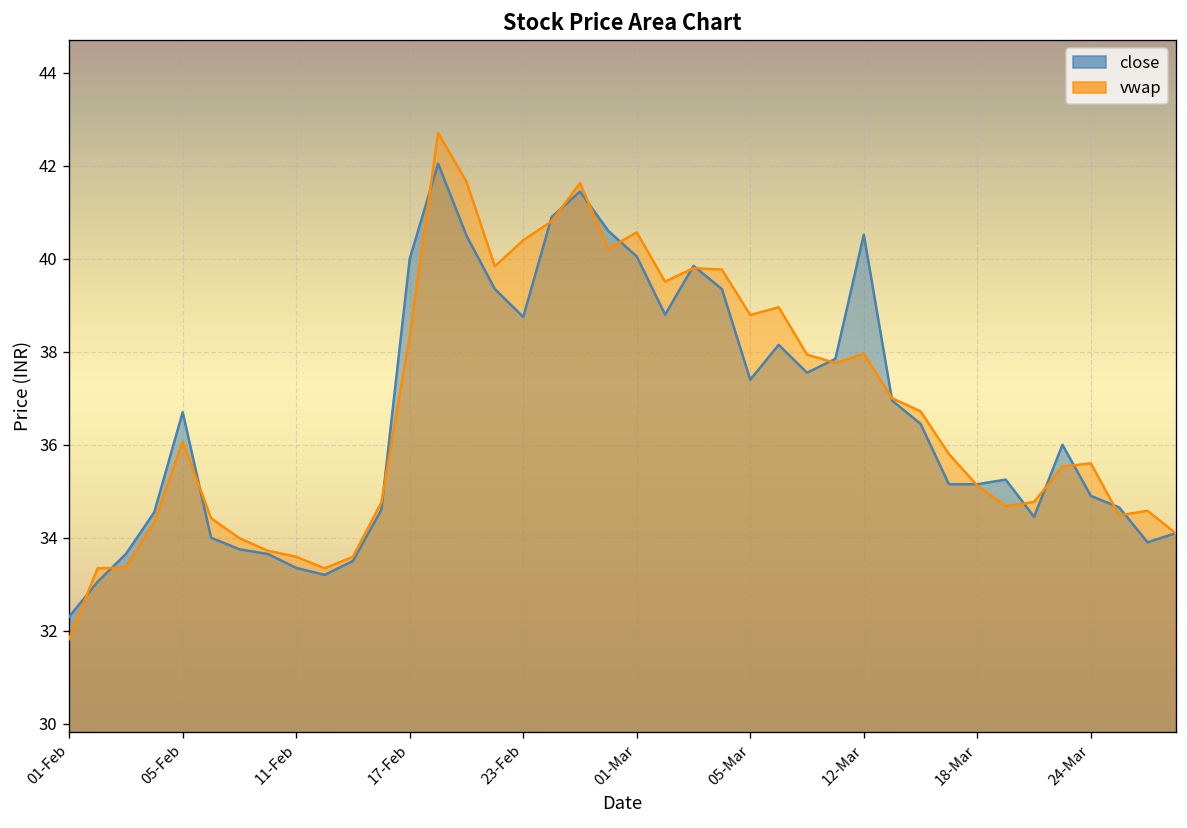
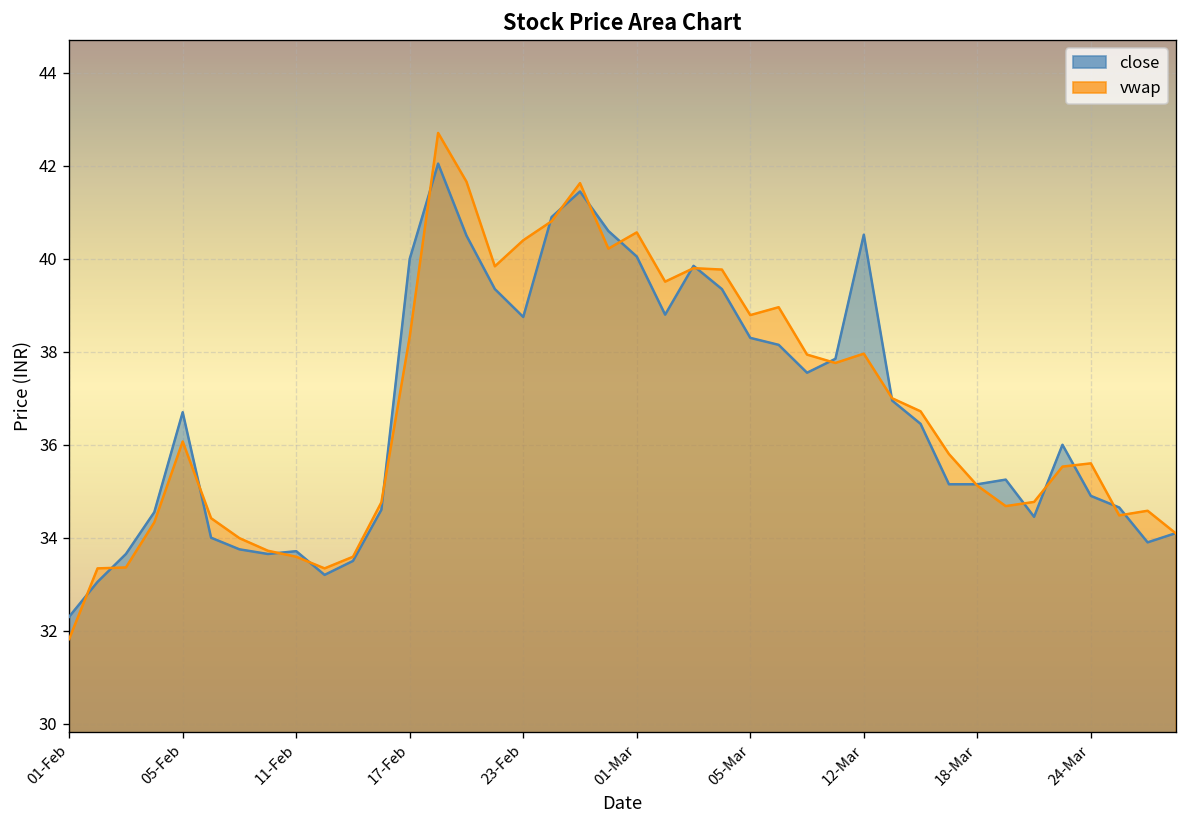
close, 11-Feb: 33.4 -> 33.7
close, 05-Mar: 37.4 -> 38.3
